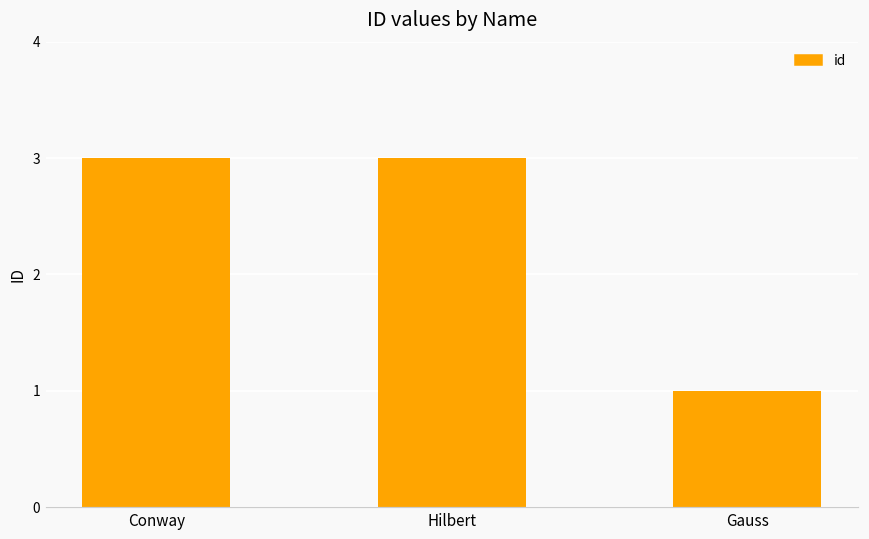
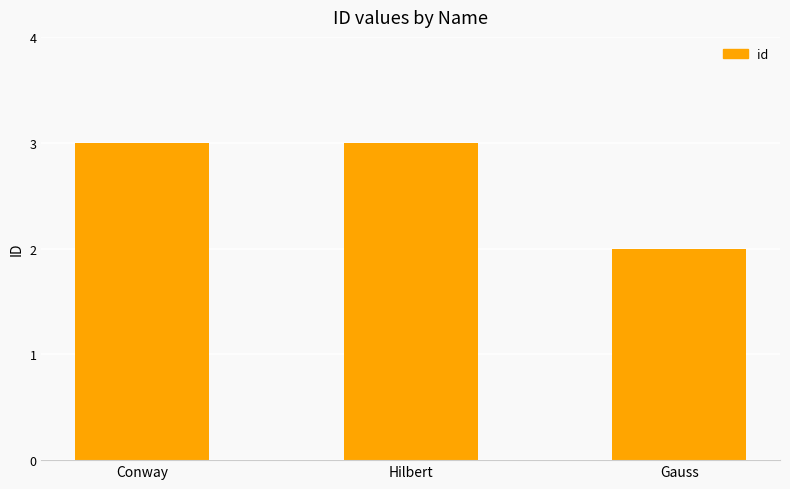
Gauss: 1 -> 2
